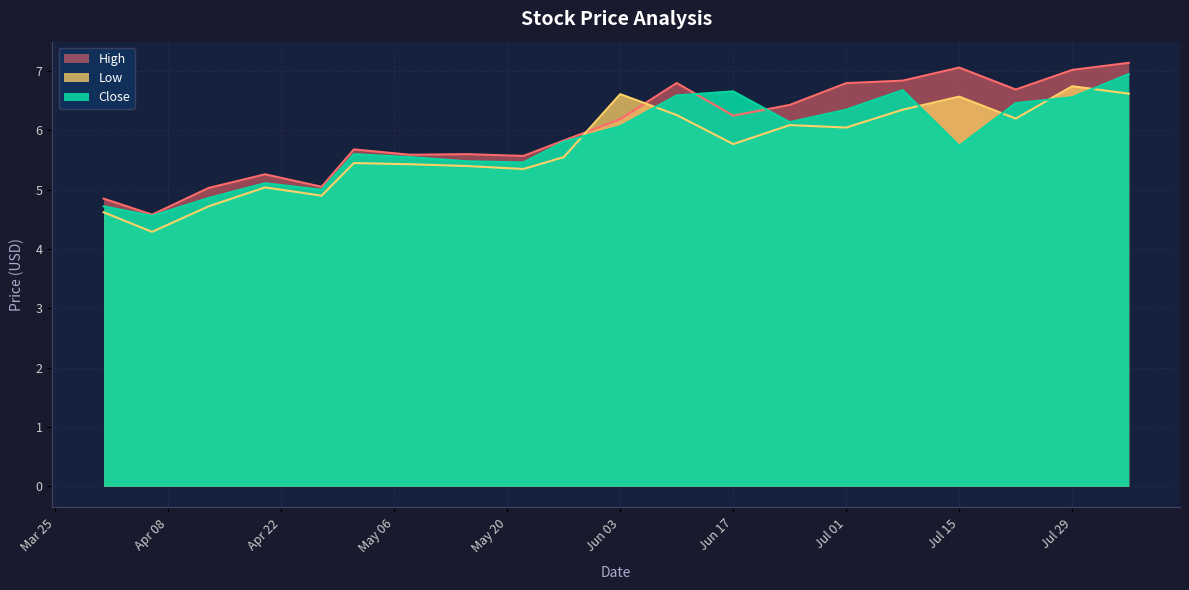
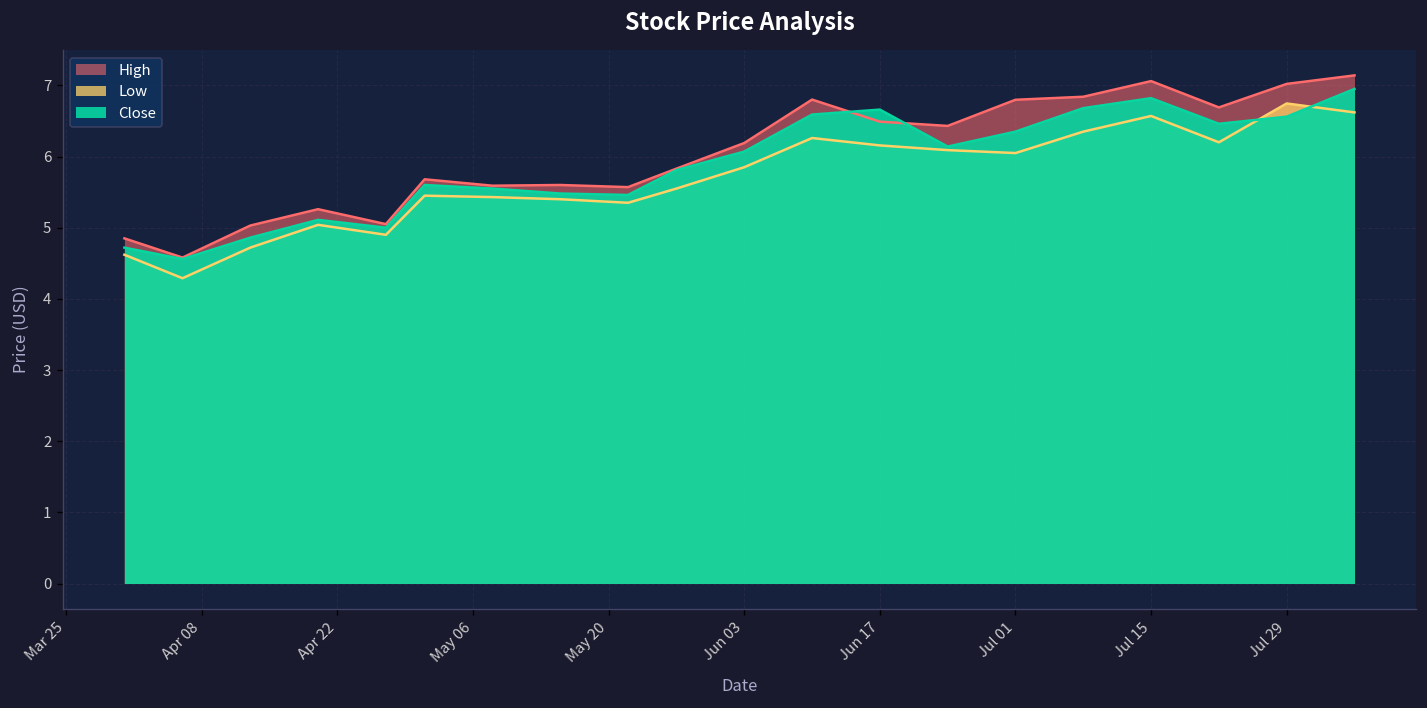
Low, Jun 03: 6.6 -> 5.8
High, Jun 17: 6.3 -> 6.5
Low, Jun 17: 5.8 -> 6.2
Close, Jul 15: 5.7 -> 6.8
